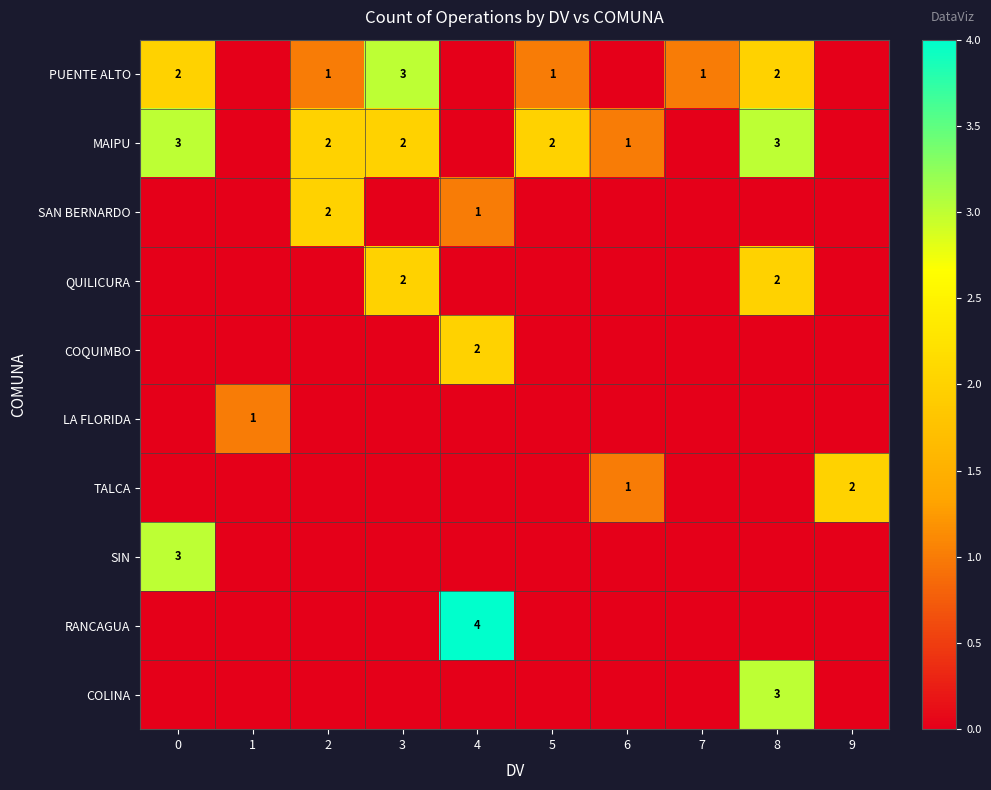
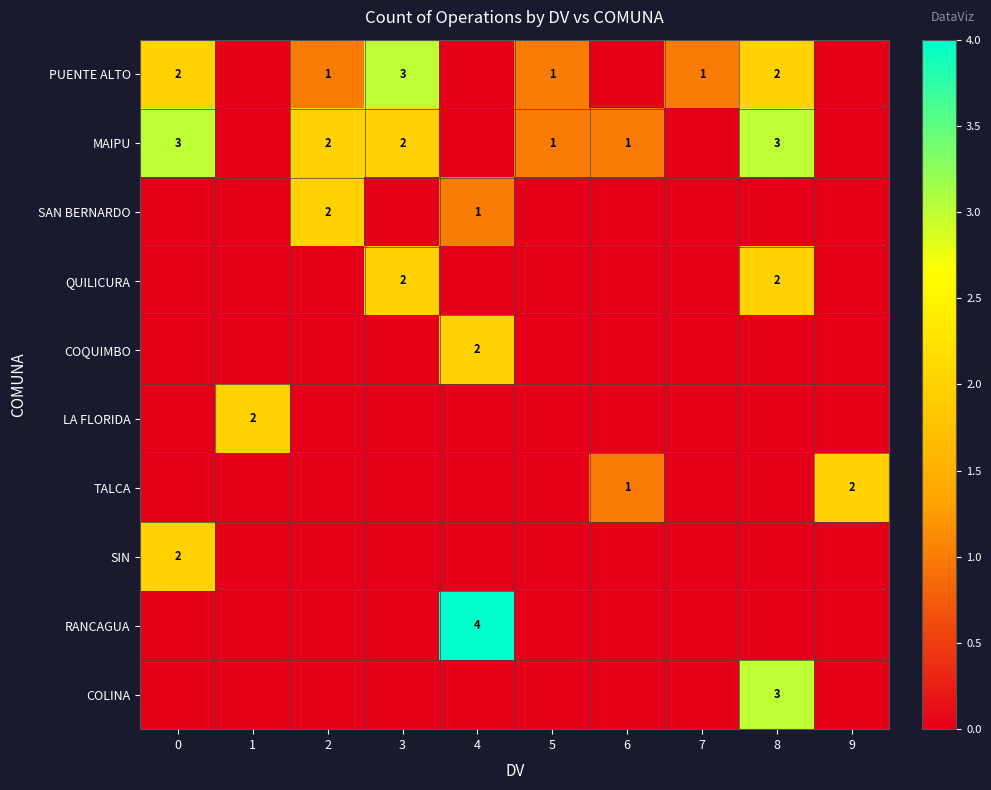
MAIPU, 5: 2 -> 1
LA FLORIDA, 1: 1 -> 2
SIN, 0: 3 -> 2
